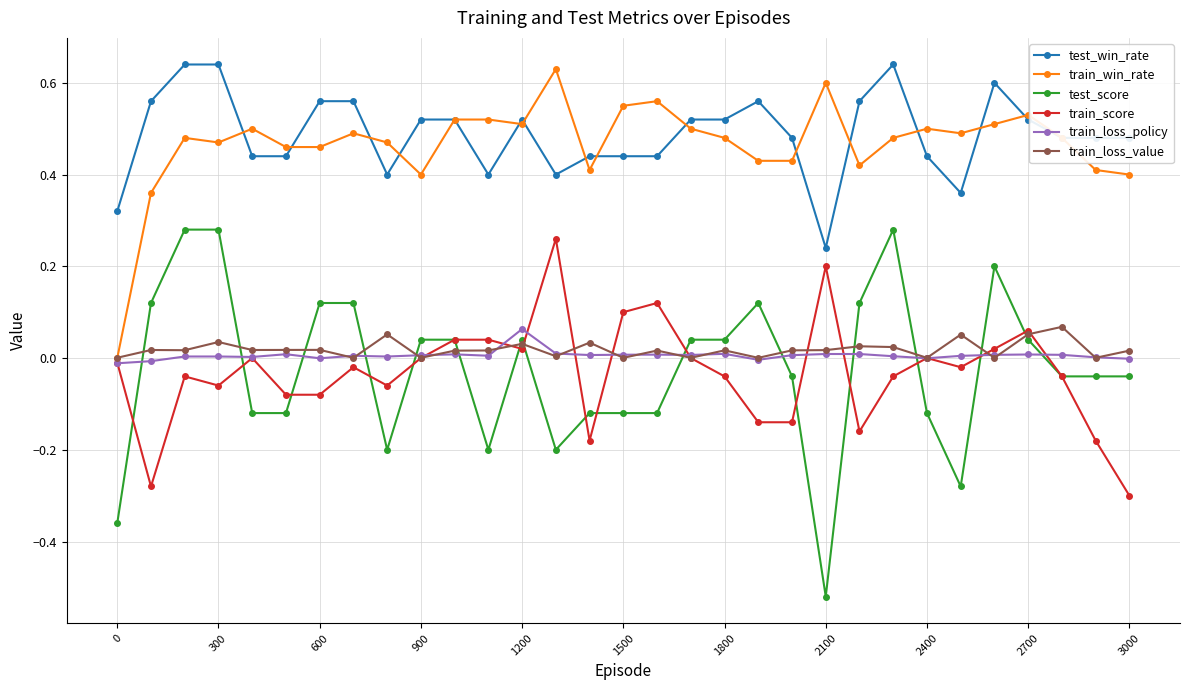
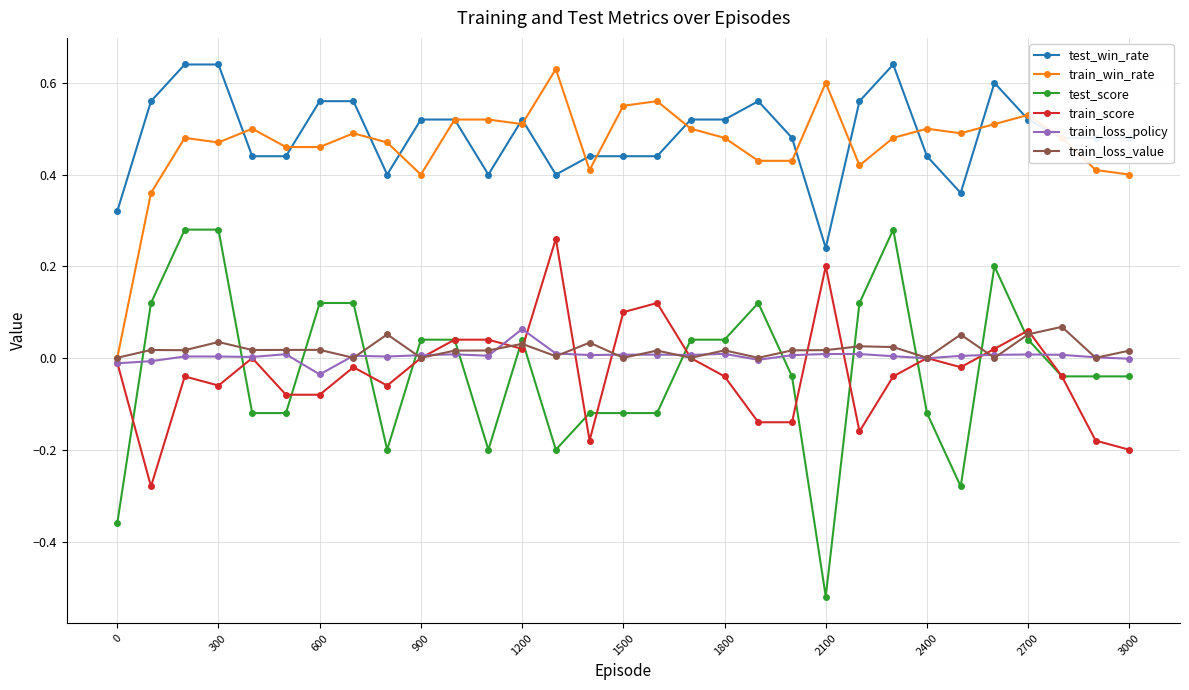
train_loss_policy, 600: 0.00 -> -0.04
train_score, 3000: -0.3 -> -0.2
